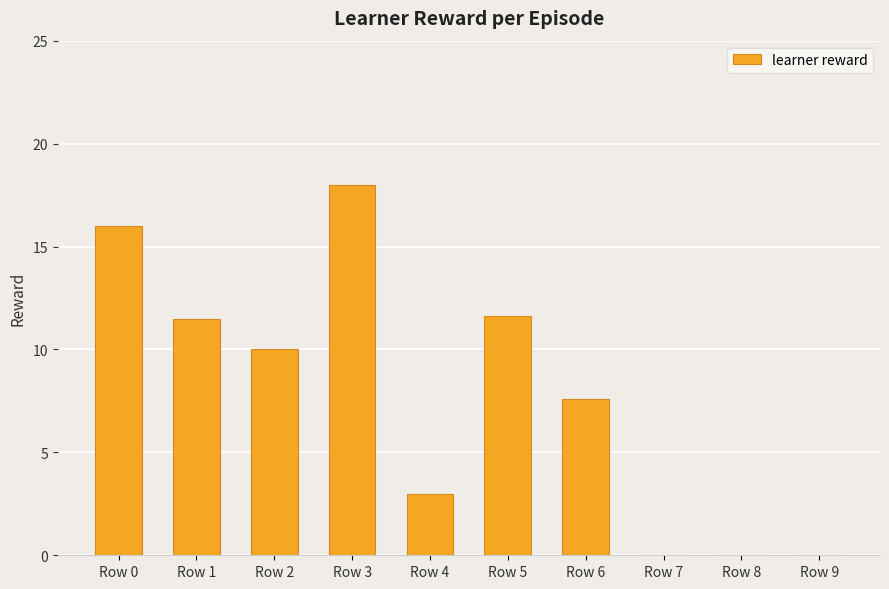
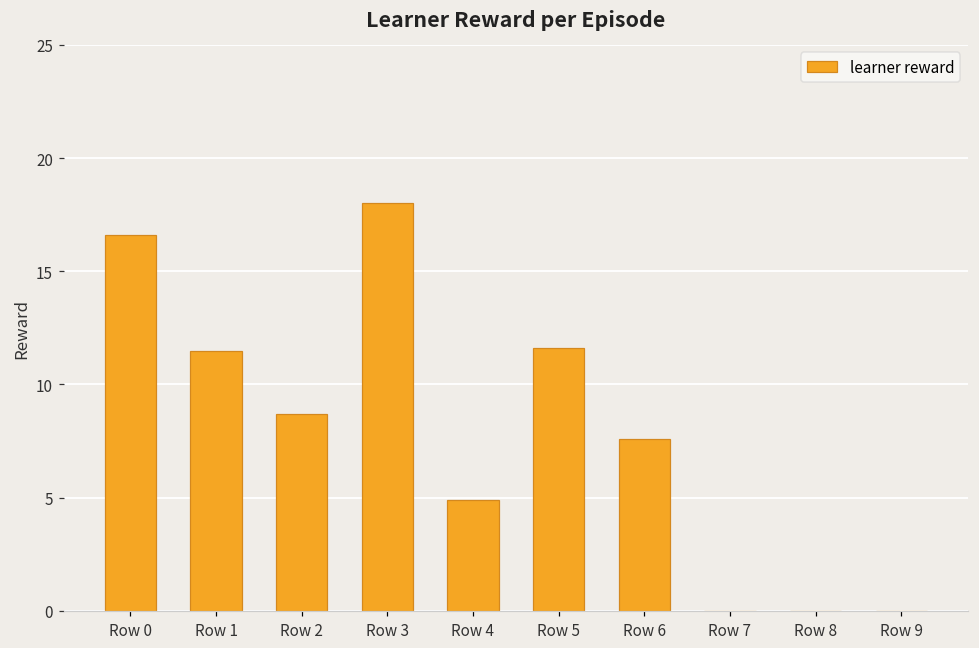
Row 0: 16.0 -> 16.6
Row 2: 10.0 -> 8.7
Row 4: 3.0 -> 4.9
